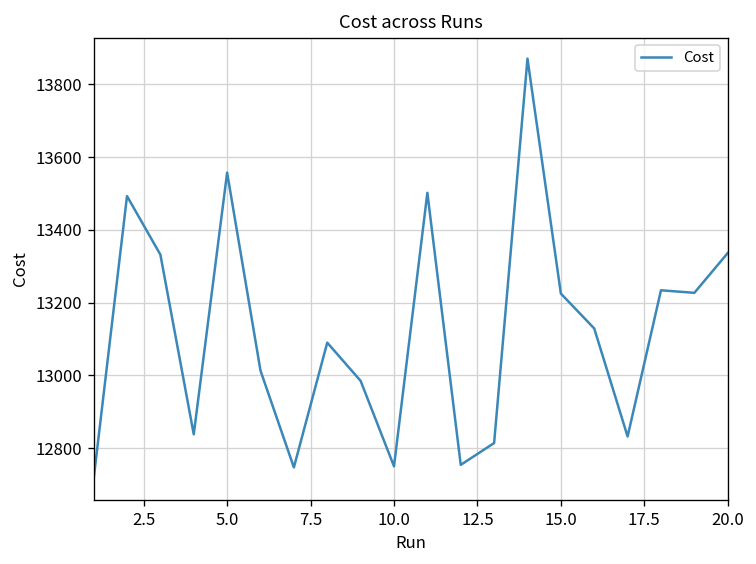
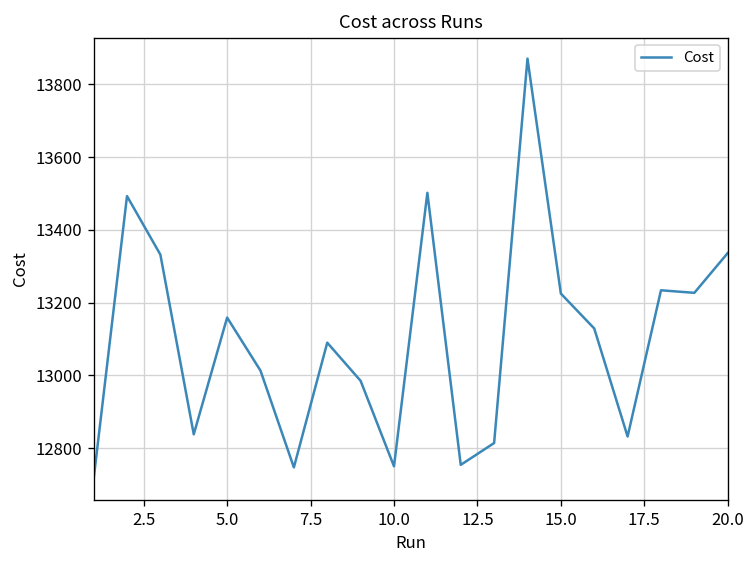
5.0: 13560 -> 13160
